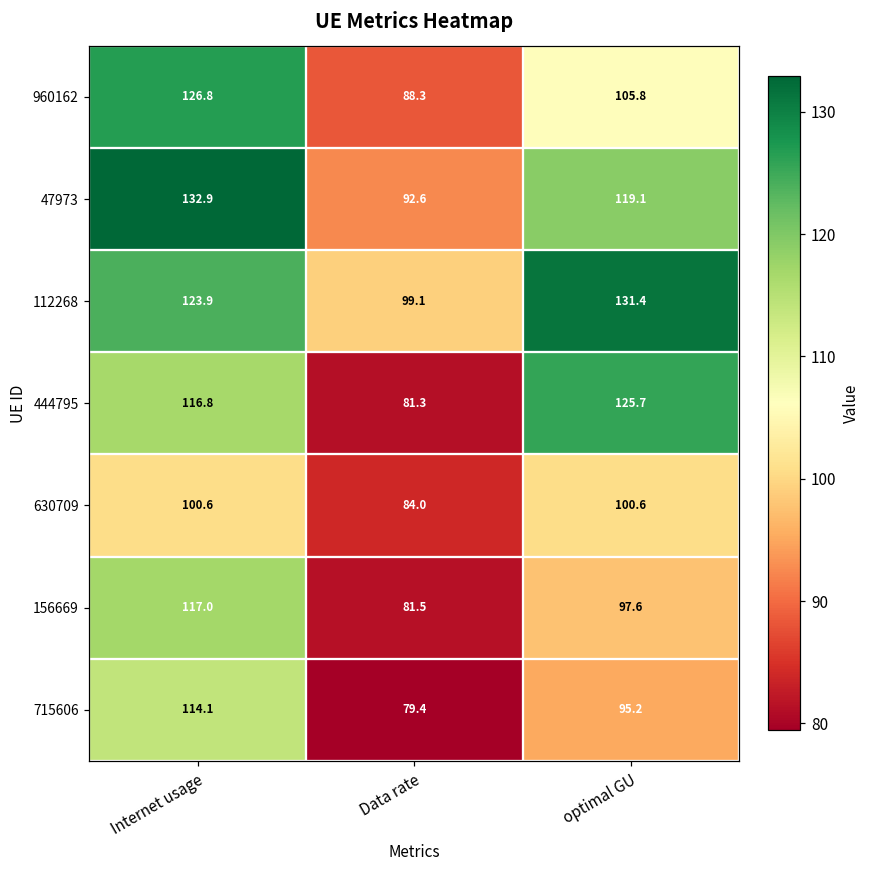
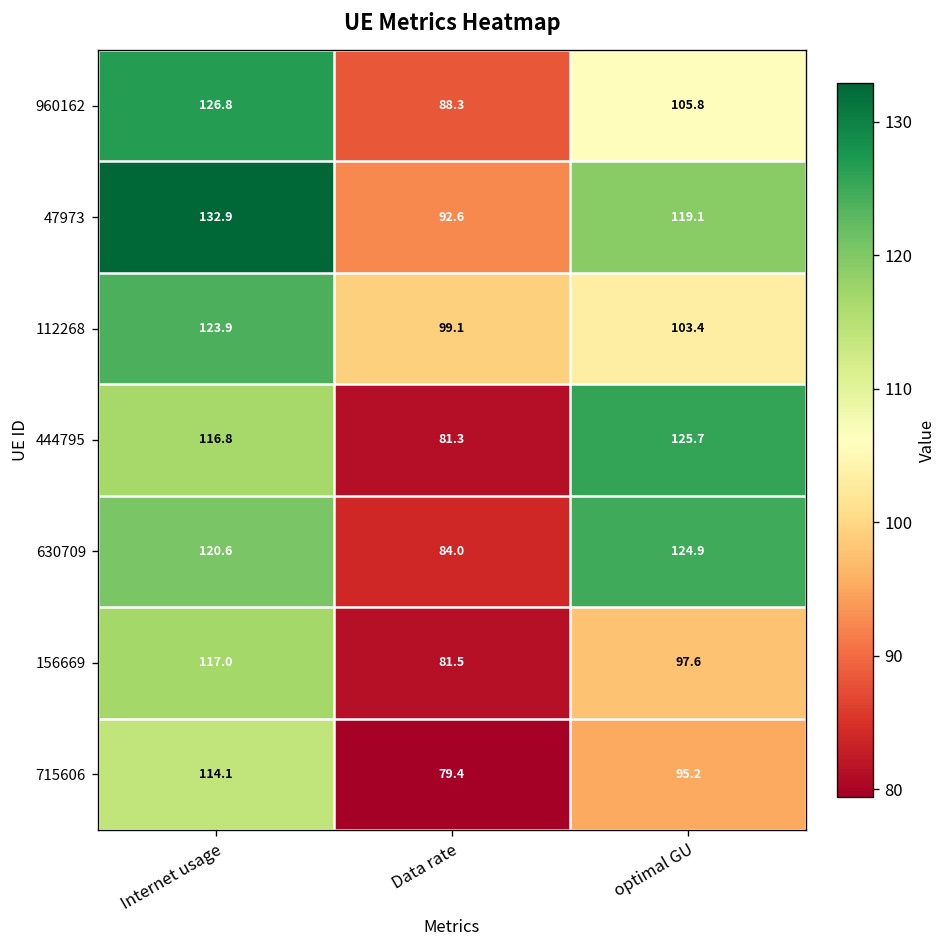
112268, optimal GU: 131.4 -> 103.4
630709, Internet usage: 100.6 -> 120.6
630709, optimal GU: 100.6 -> 124.9
